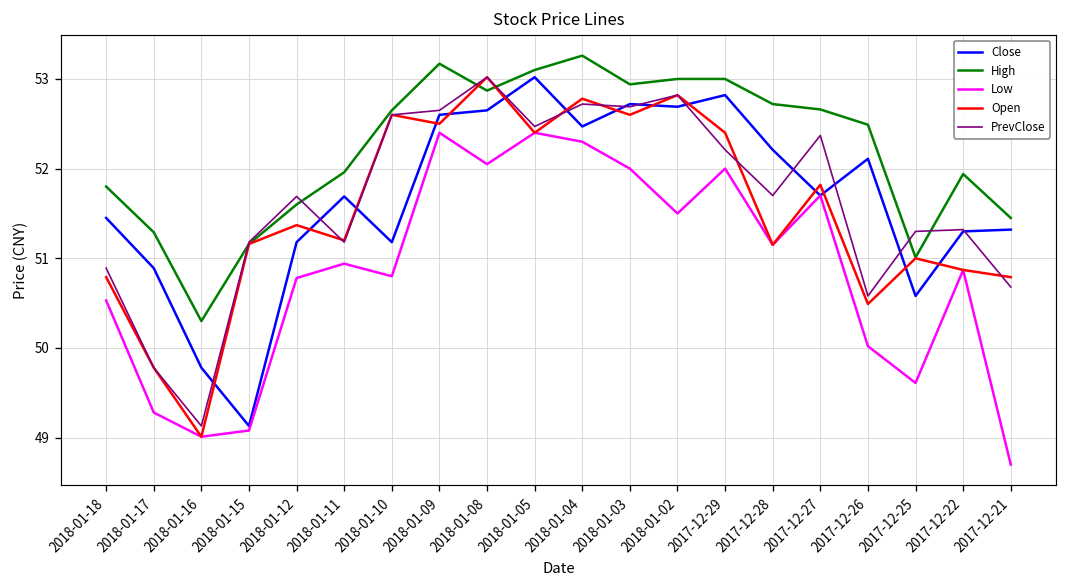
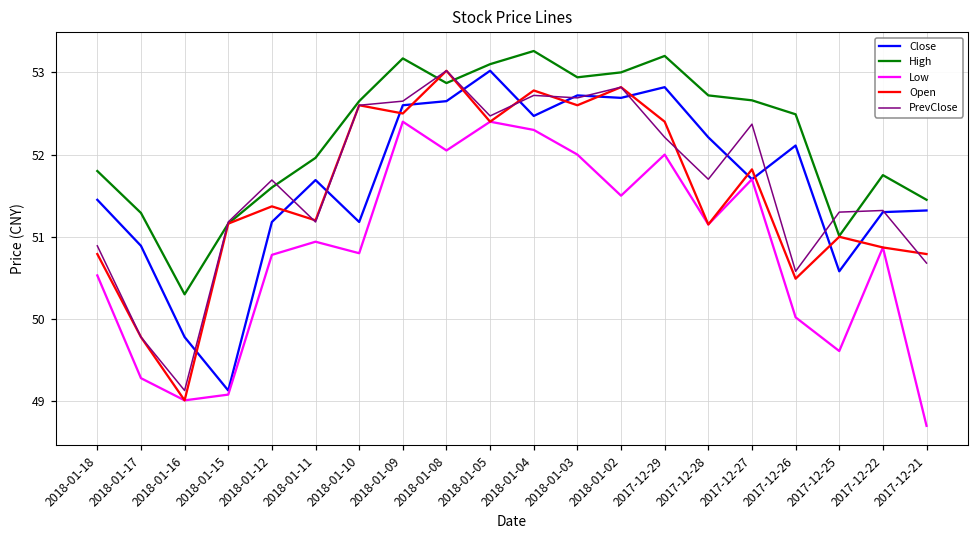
High, 2017-12-29: 53.0 -> 53.2
High, 2017-12-22: 51.9 -> 51.8
